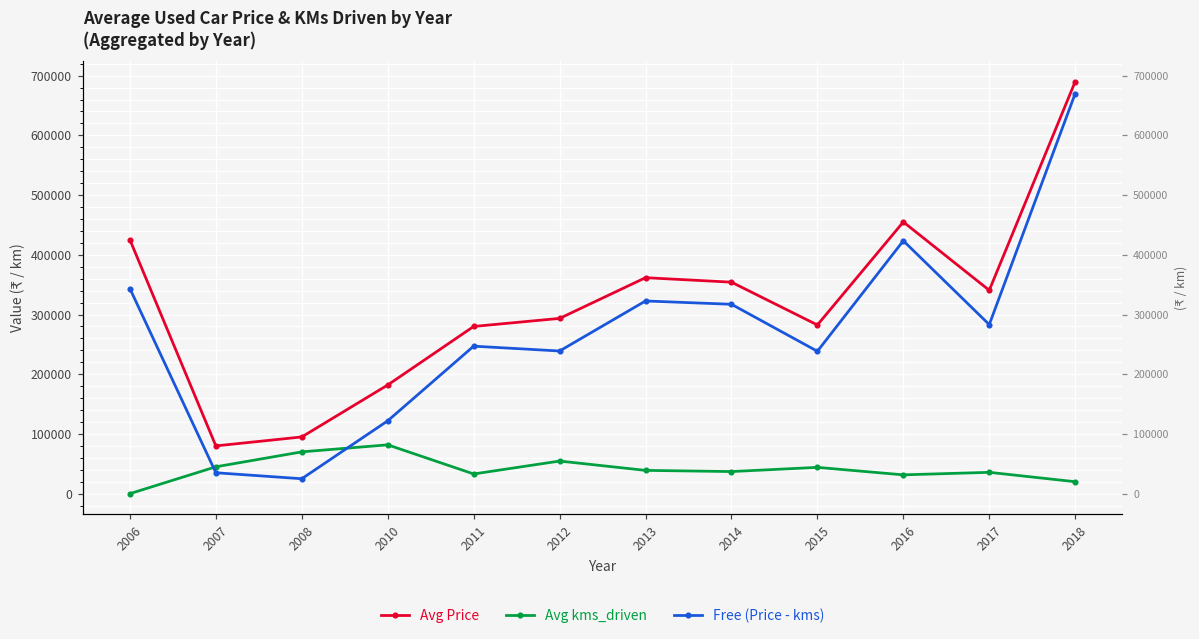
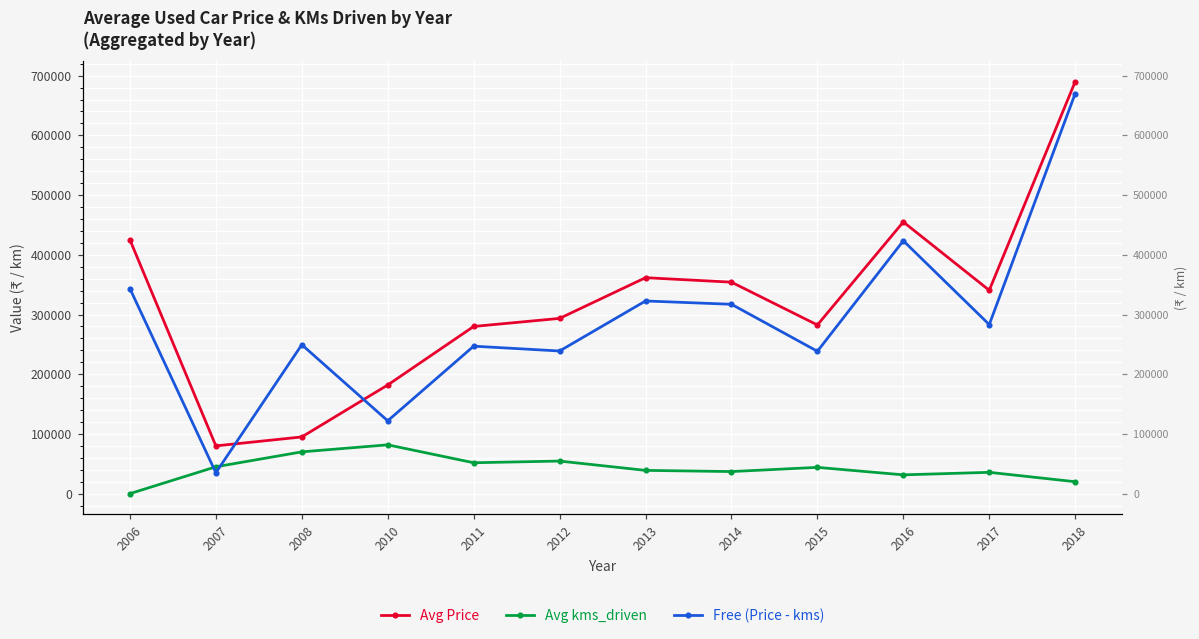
Free (Price - kms), 2008: 30000 -> 250000
Avg kms_driven, 2011: 30000 -> 50000
